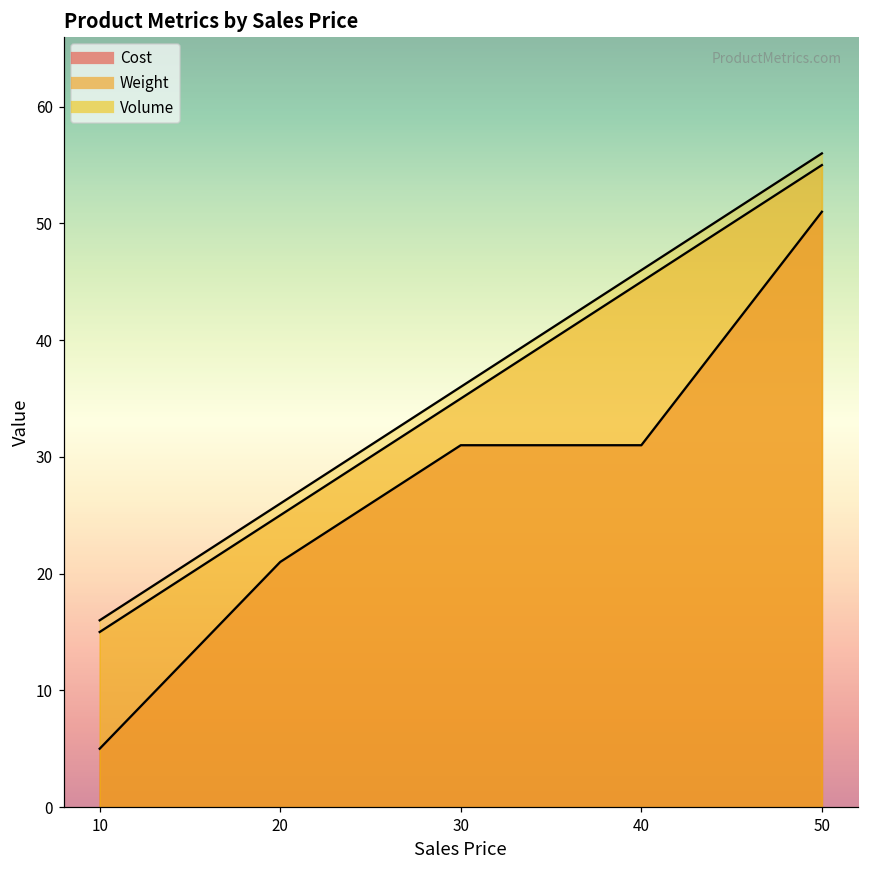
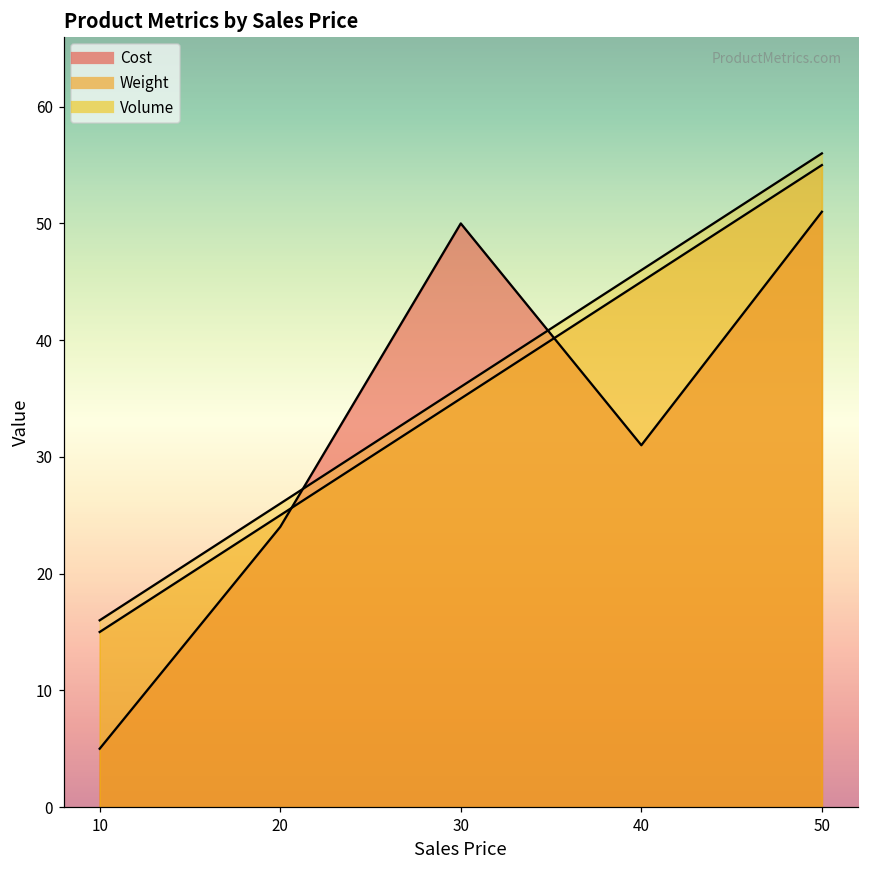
Cost, 20: 21 -> 24
Cost, 30: 31 -> 50
